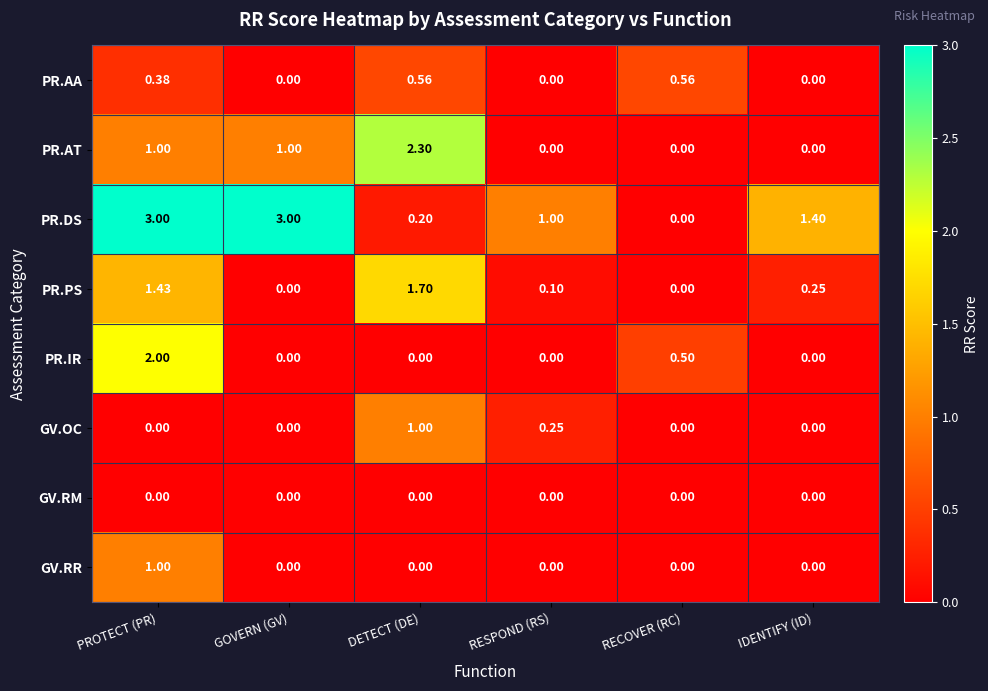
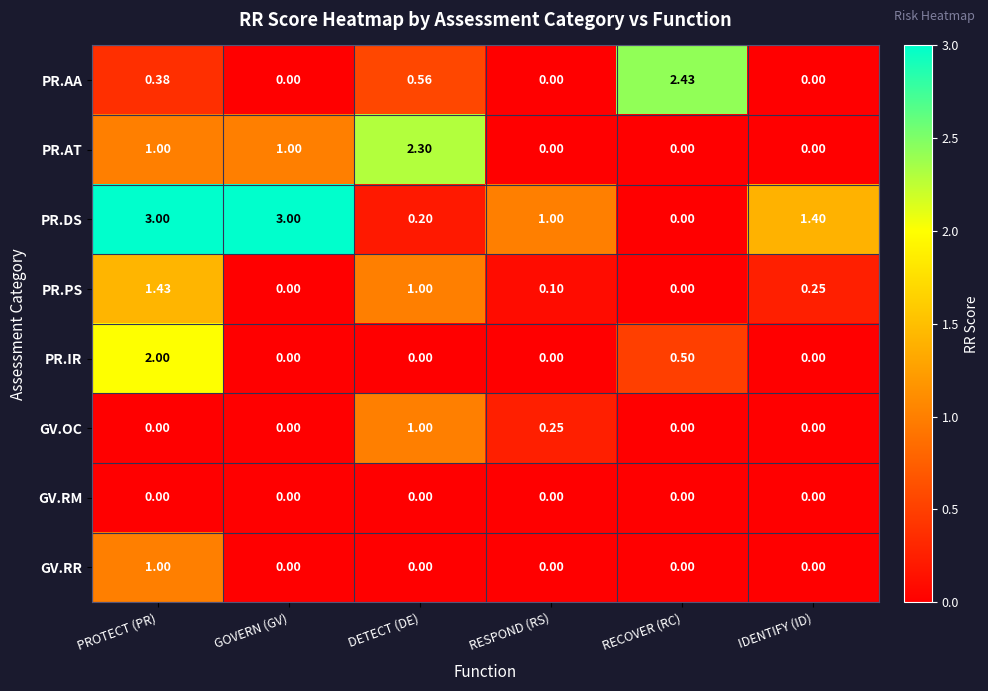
PR.AA, RECOVER (RC): 0.56 -> 2.43
PR.PS, DETECT (DE): 1.70 -> 1.00
